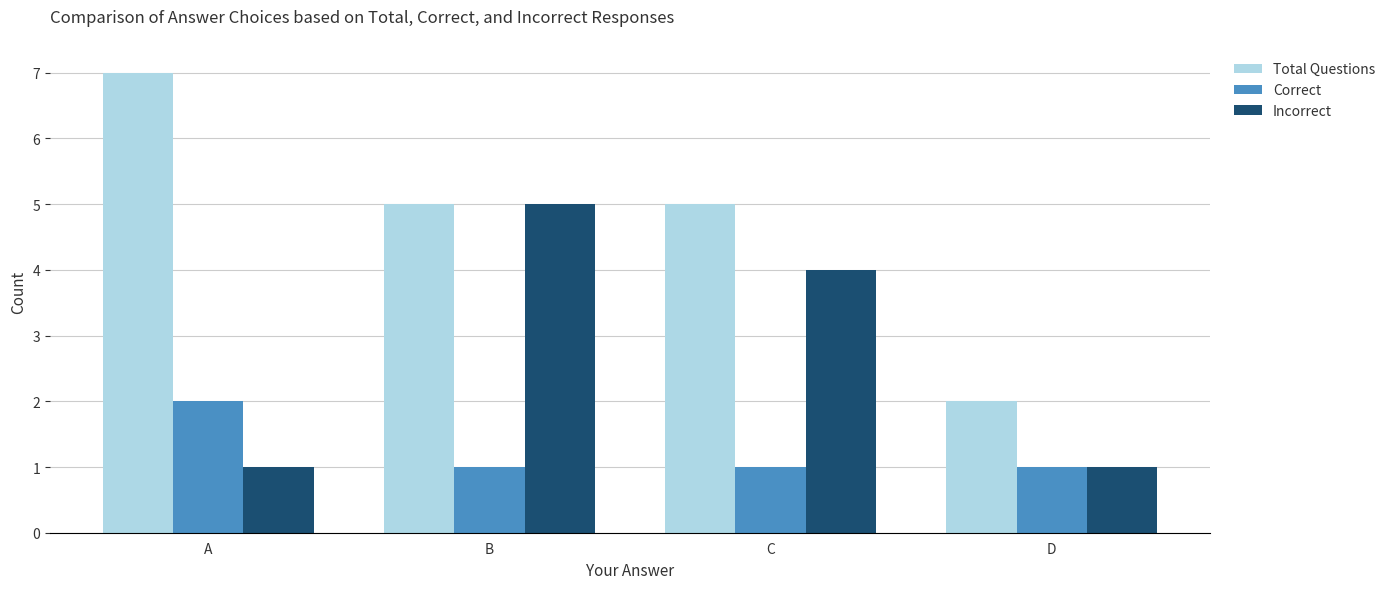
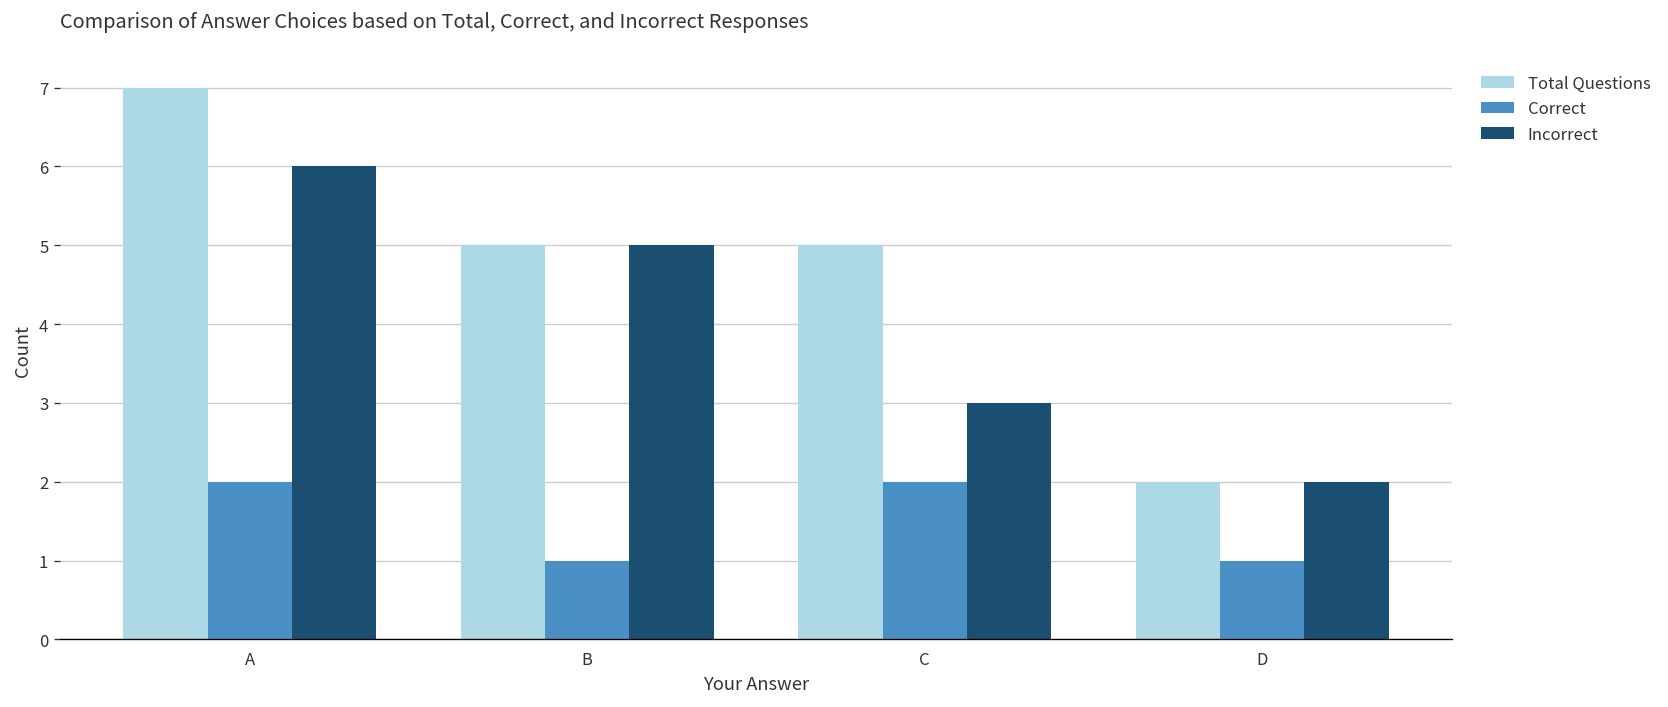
Incorrect, A: 1 -> 6
Correct, C: 1 -> 2
Incorrect, C: 4 -> 3
Incorrect, D: 1 -> 2
